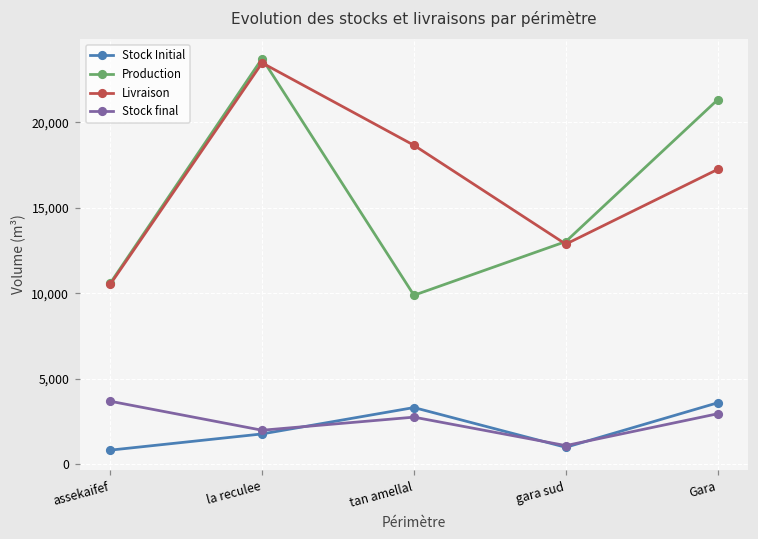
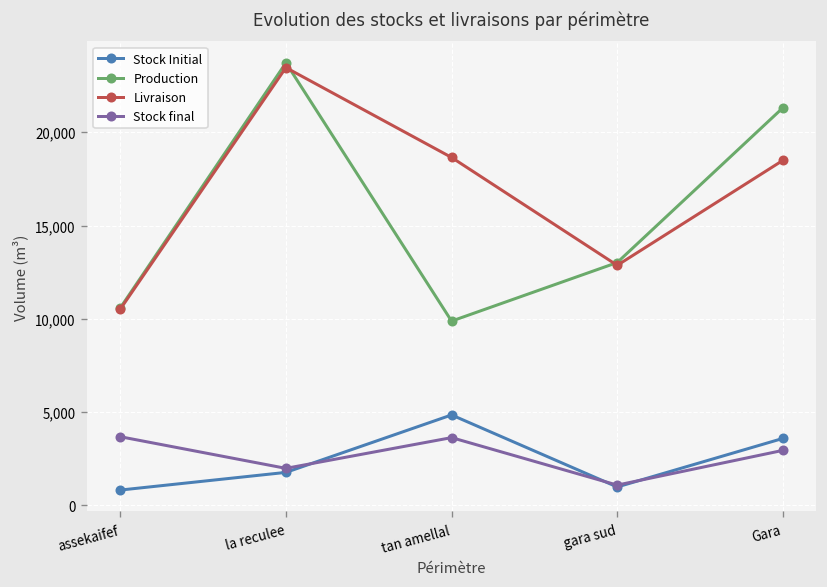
Stock Initial, tan amellal: 3,300 -> 4,800
Stock final, tan amellal: 2,700 -> 3,600
Livraison, Gara: 17,200 -> 18,500
